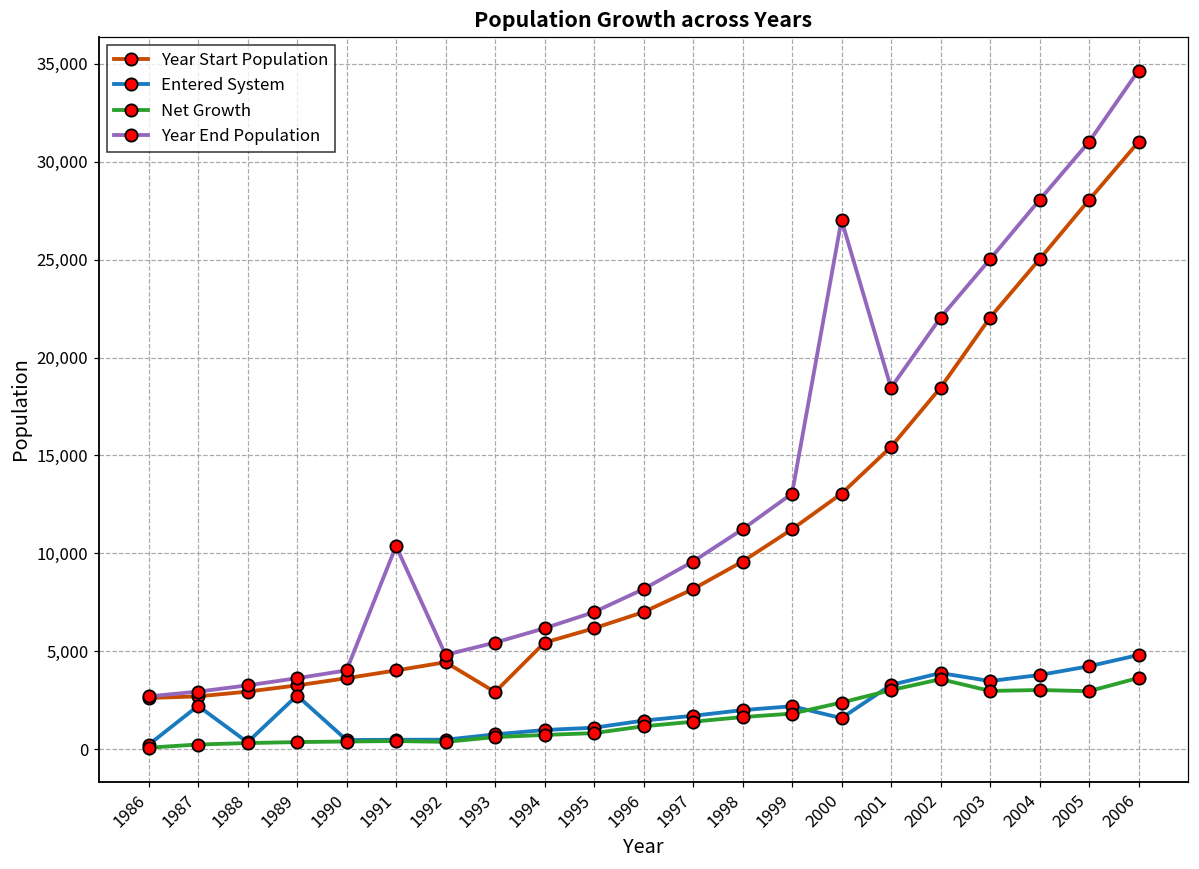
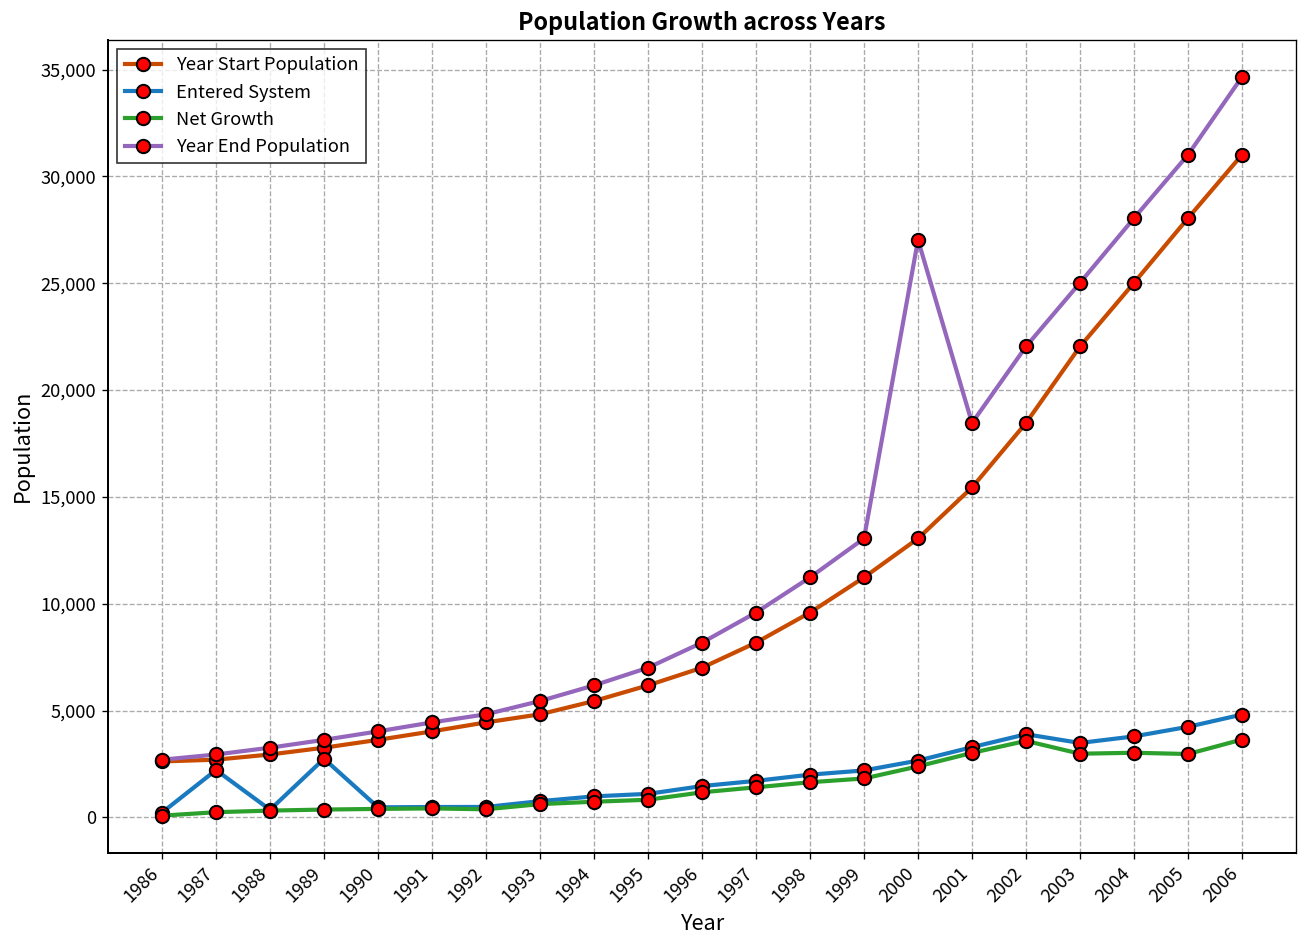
Year End Population, 1991: 10,400 -> 4,400
Year Start Population, 1993: 2,900 -> 4,800
Entered System, 2000: 1,600 -> 2,700
